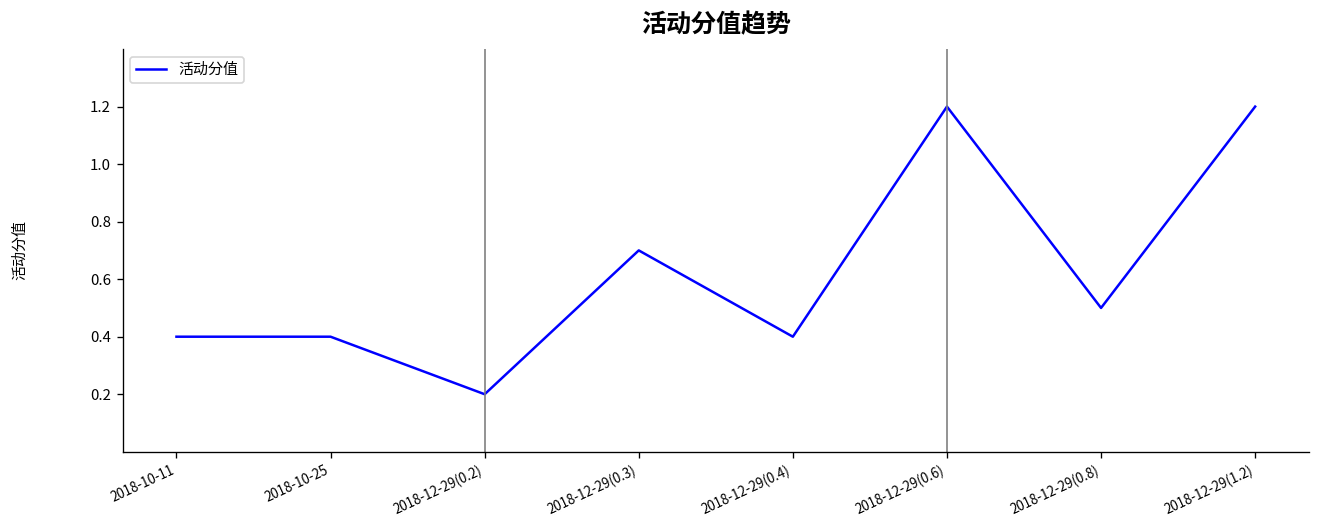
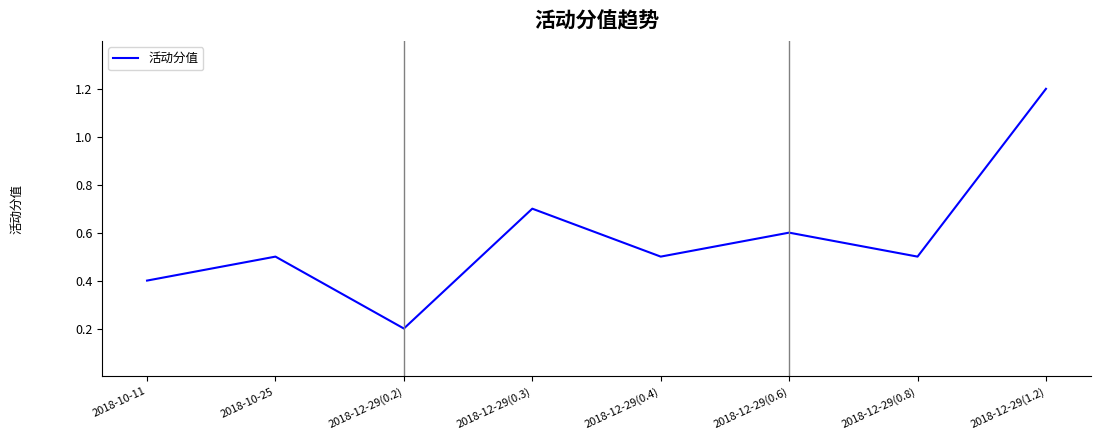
2018-10-25: 0.4 -> 0.5
2018-12-29(0.4): 0.4 -> 0.5
2018-12-29(0.6): 1.2 -> 0.6
